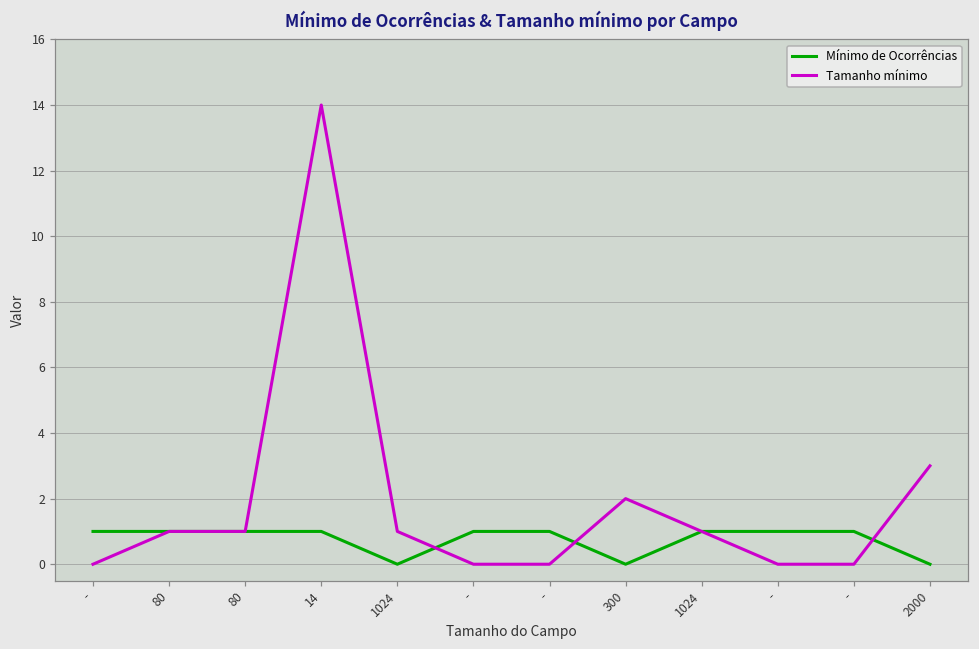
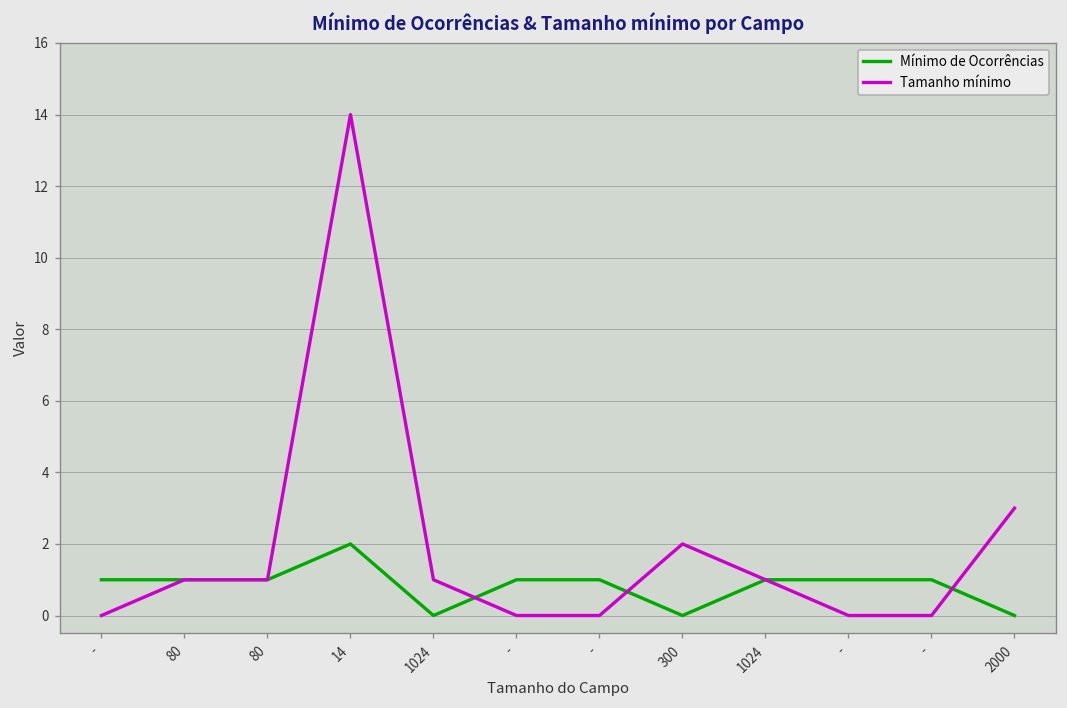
Mínimo de Ocorrências, 14: 1 -> 2
